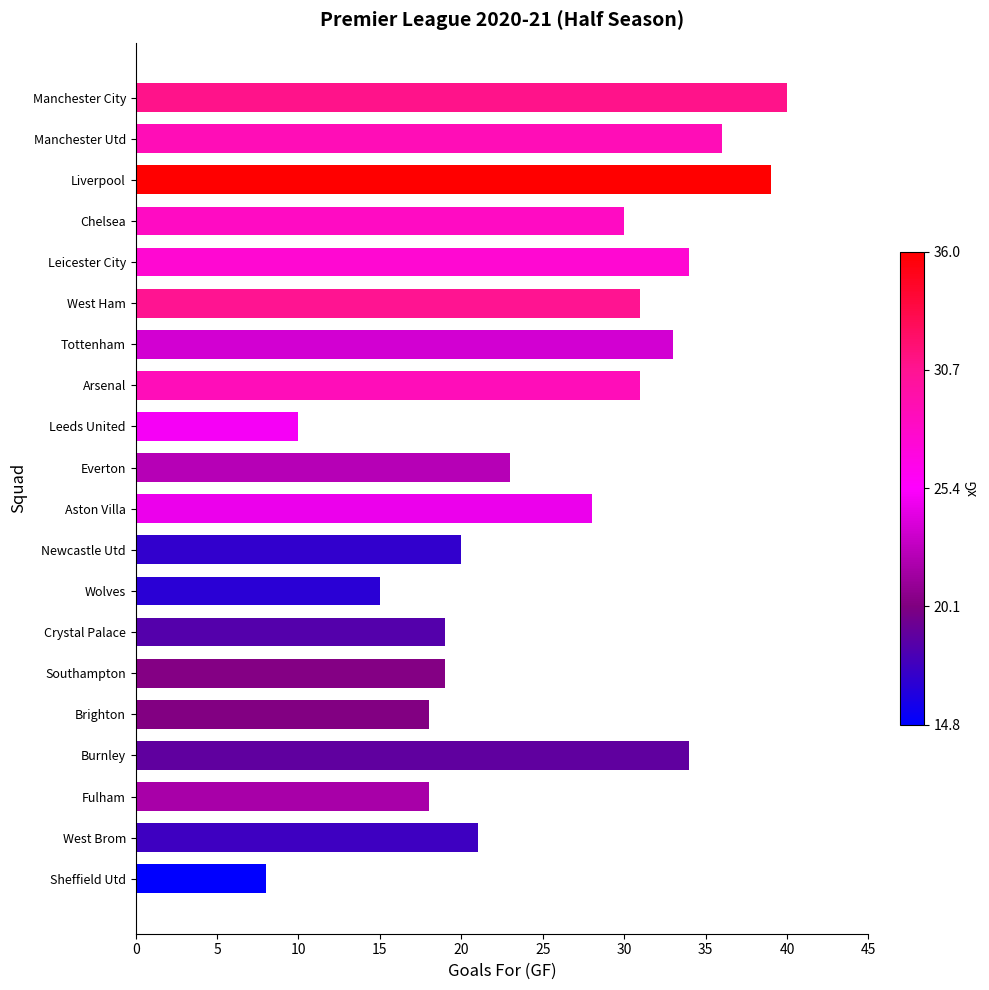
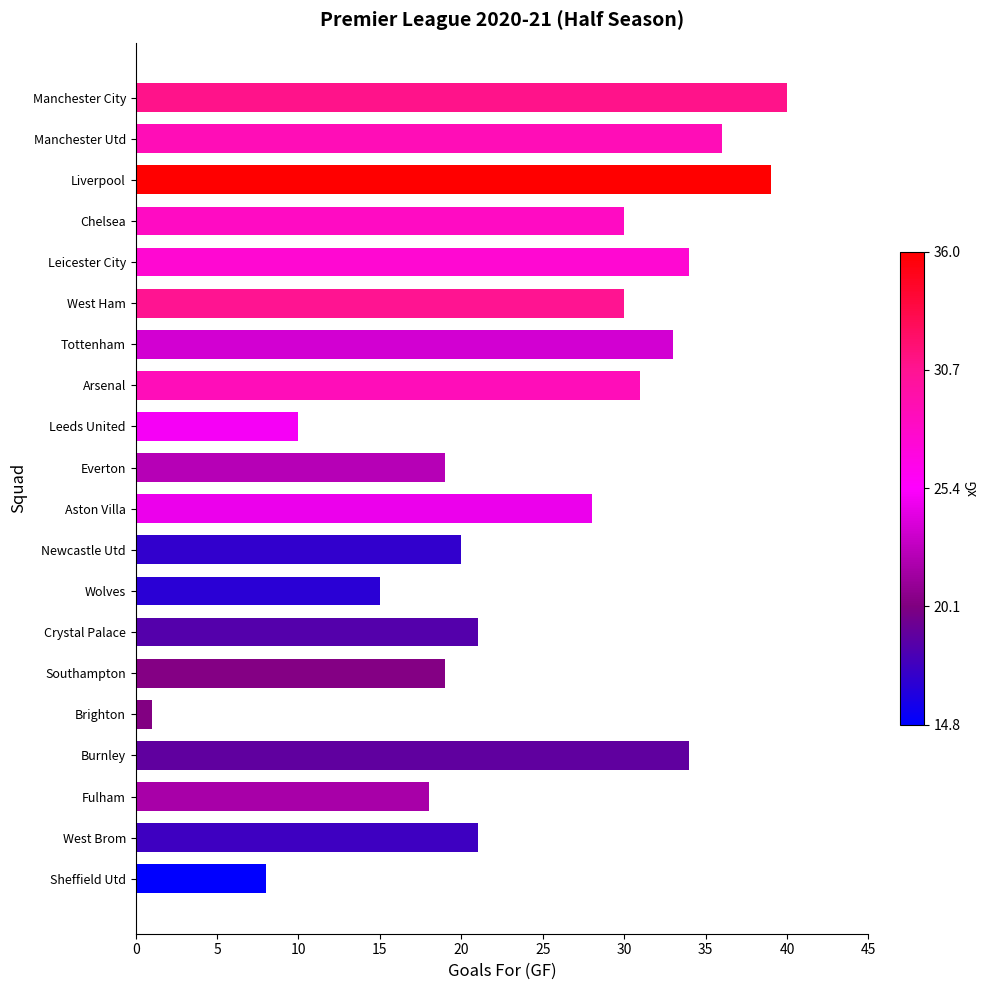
West Ham: 31 -> 30
Everton: 23 -> 19
Crystal Palace: 19 -> 21
Brighton: 18 -> 1
